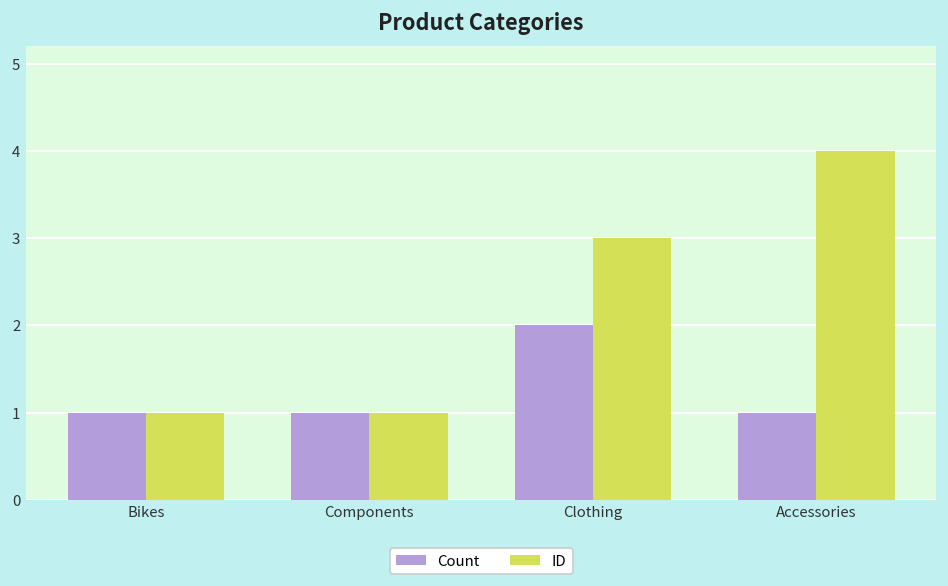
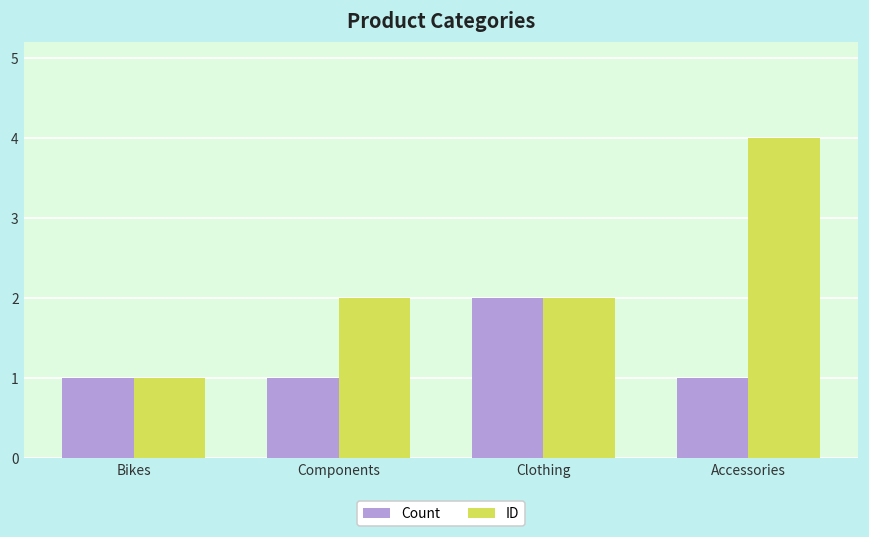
ID, Components: 1 -> 2
ID, Clothing: 3 -> 2
